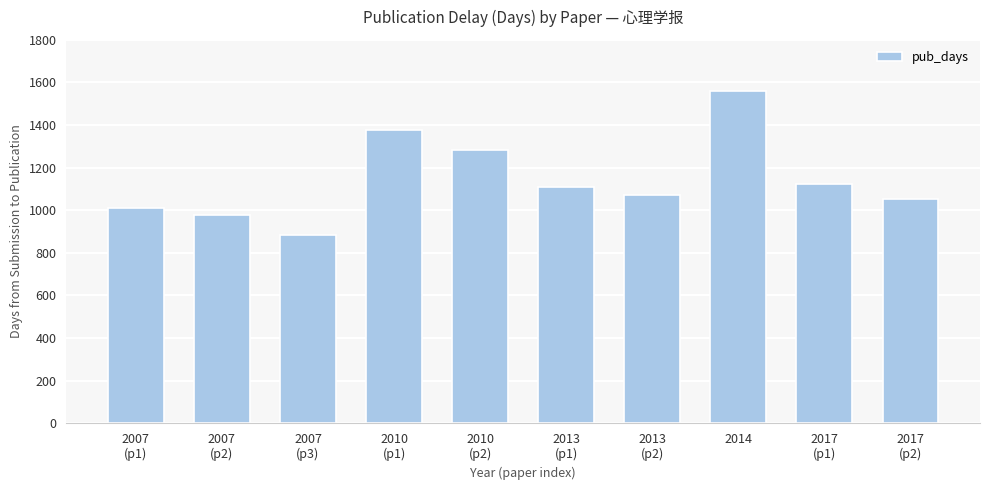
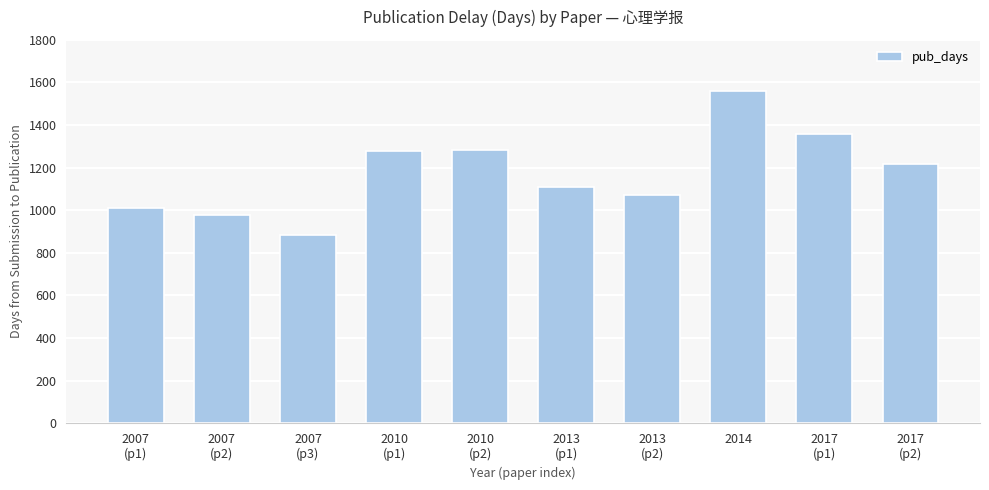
2010 (p1): 1380 -> 1280
2017 (p1): 1120 -> 1360
2017 (p2): 1060 -> 1220
